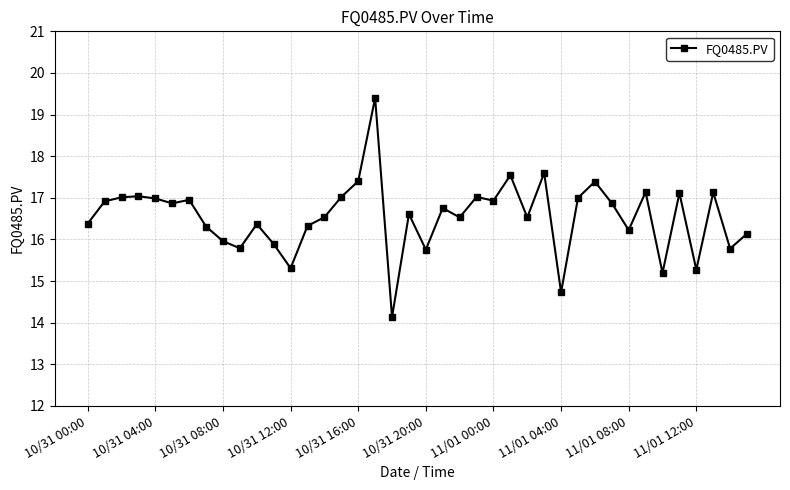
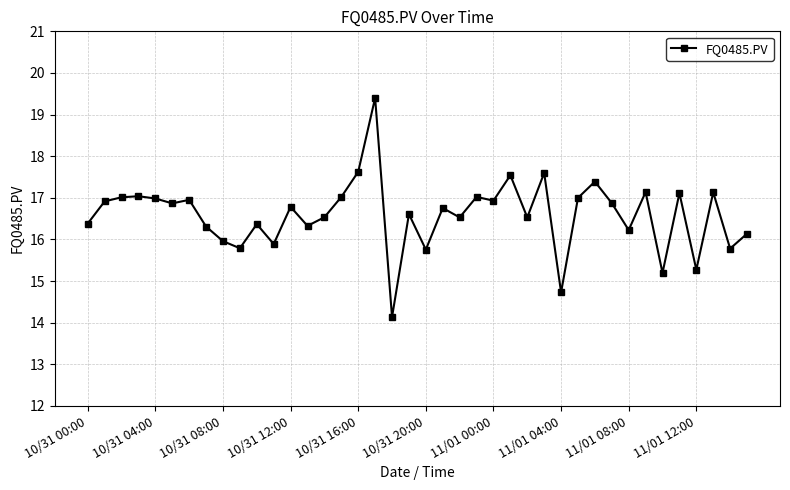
10/31 12:00: 15.3 -> 16.8
10/31 16:00: 17.4 -> 17.6
